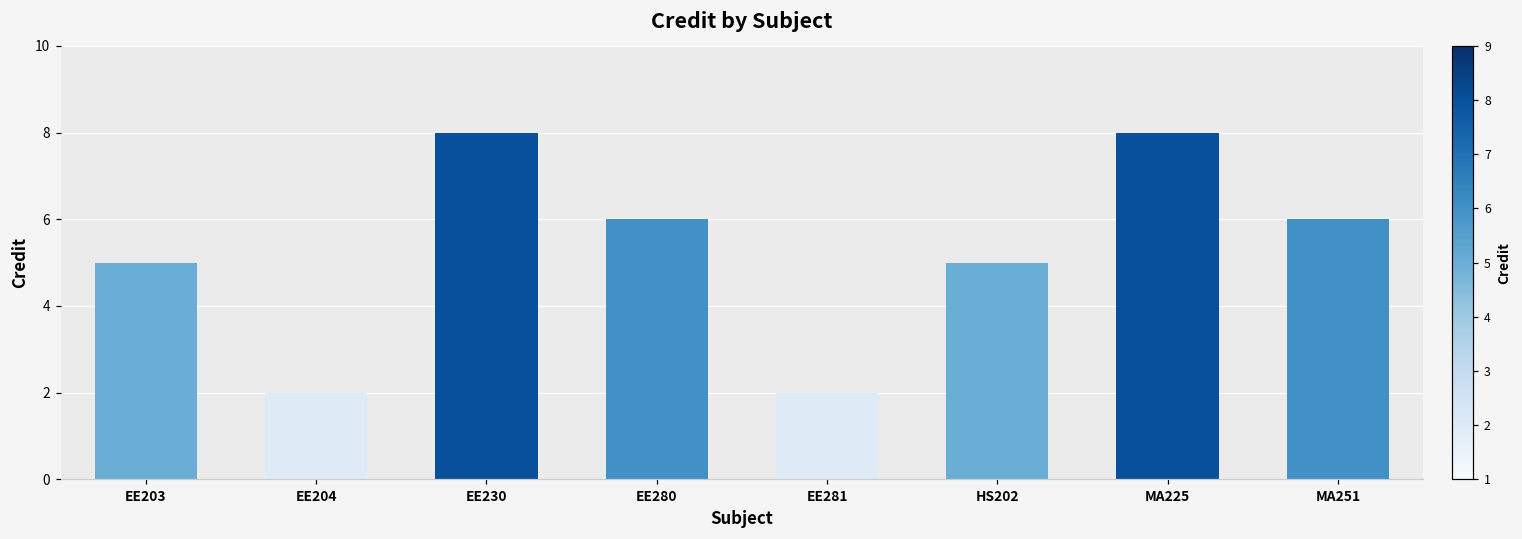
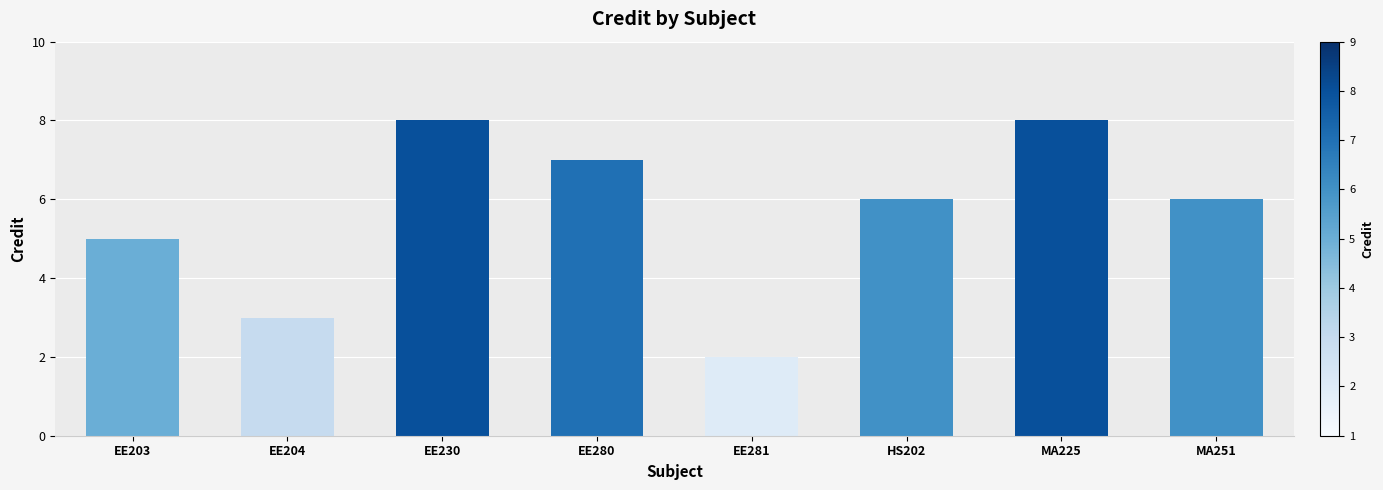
EE204: 2 -> 3
EE280: 6 -> 7
HS202: 5 -> 6
